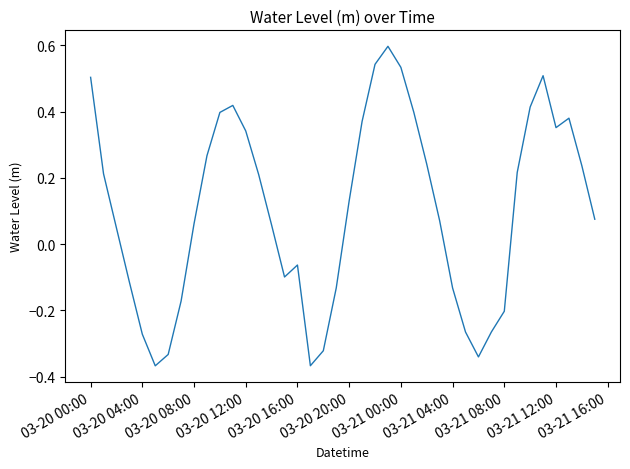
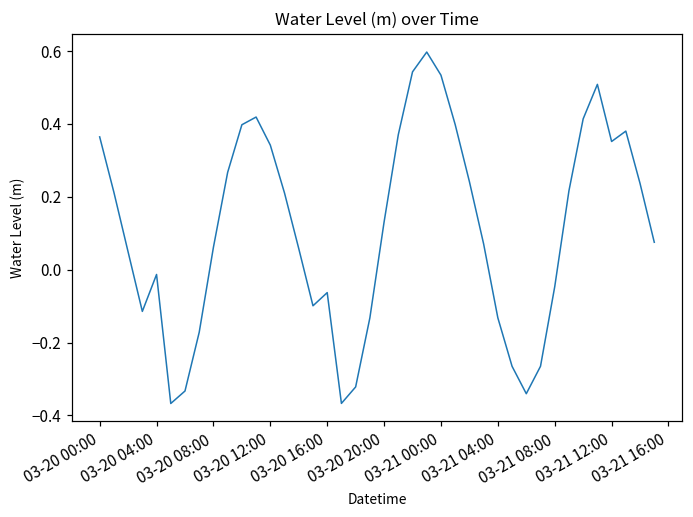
03-20 00:00: 0.50 -> 0.36
03-20 04:00: -0.27 -> -0.01
03-21 08:00: -0.20 -> -0.05
